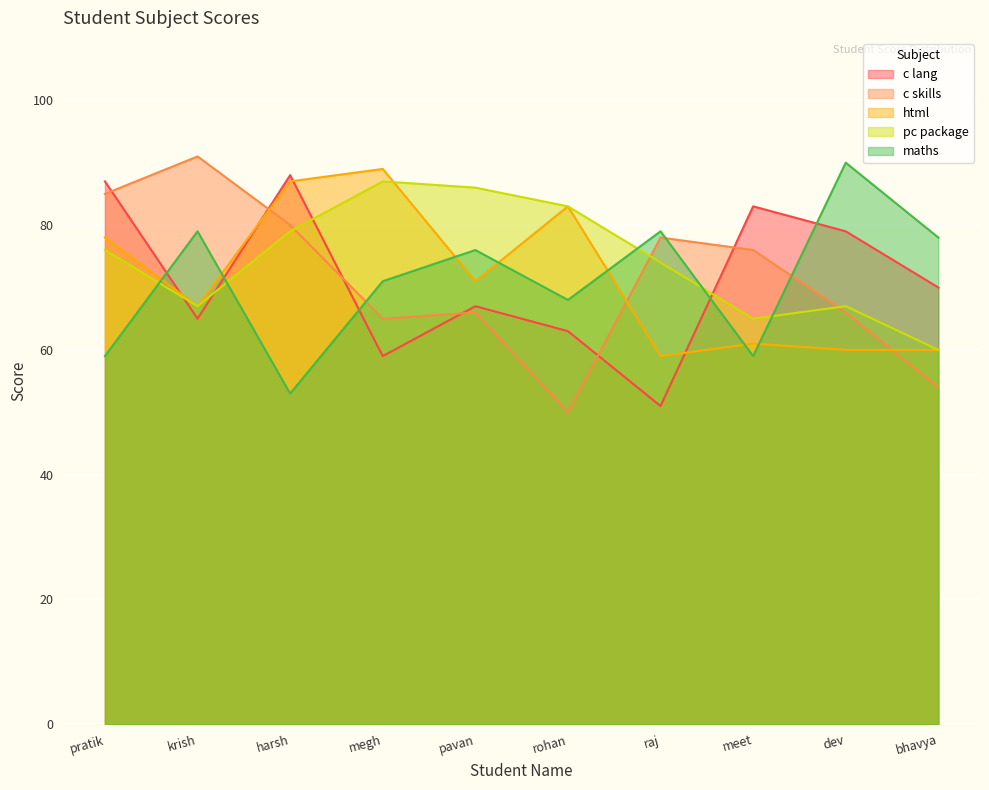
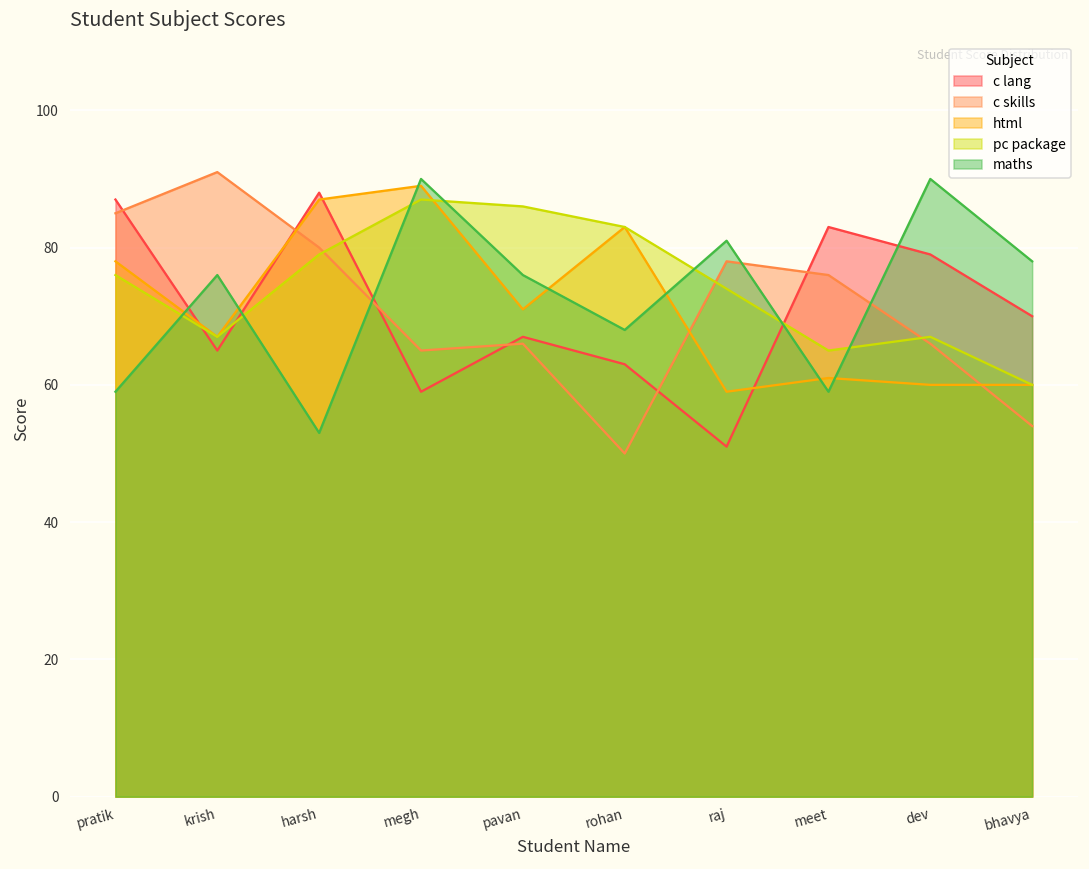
maths, krish: 79 -> 76
maths, megh: 71 -> 90
maths, raj: 79 -> 81
